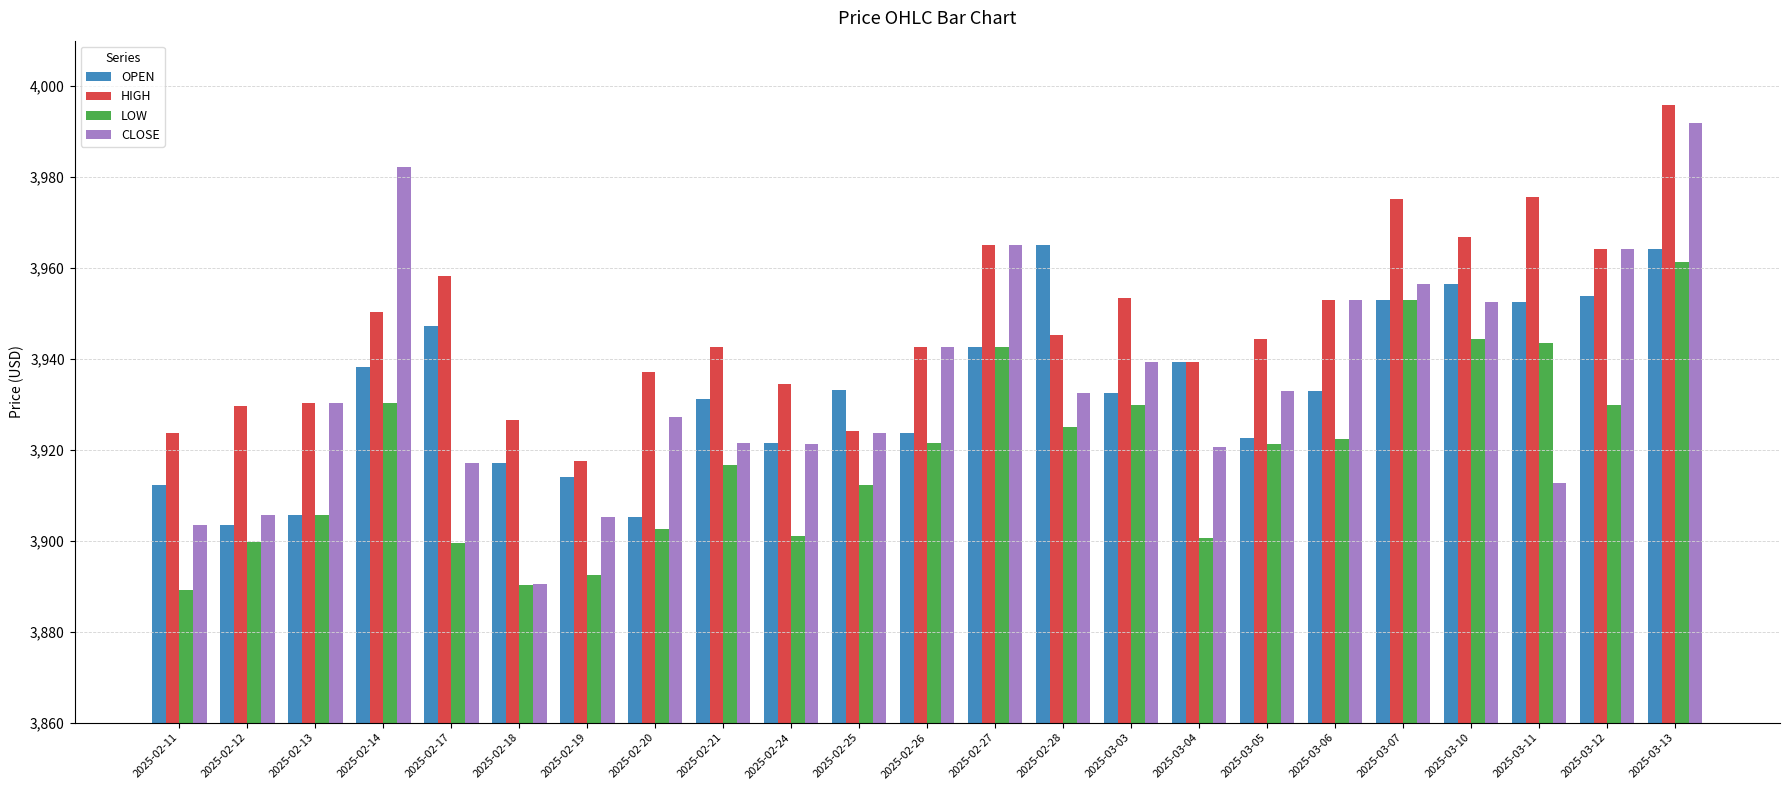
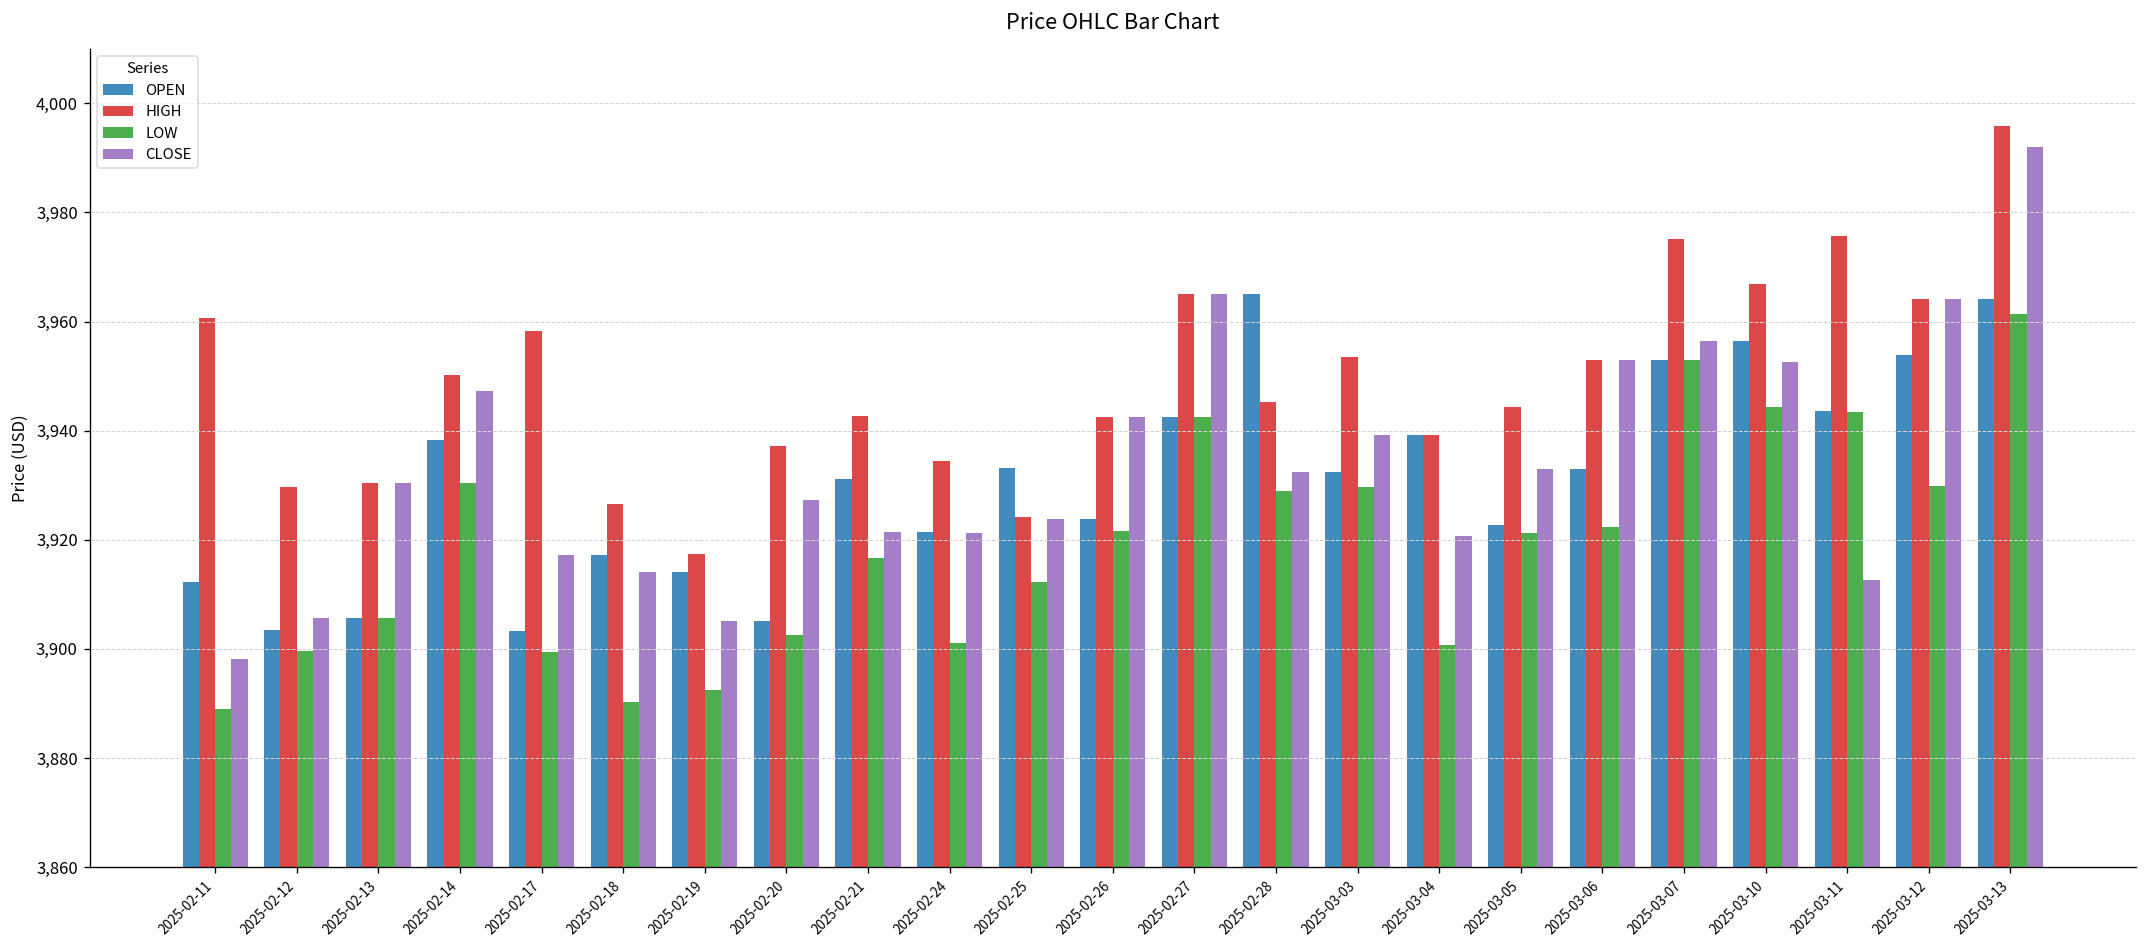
HIGH, 2025-02-11: 3,924 -> 3,961
CLOSE, 2025-02-11: 3,903 -> 3,898
CLOSE, 2025-02-14: 3,982 -> 3,947
OPEN, 2025-02-17: 3,947 -> 3,903
CLOSE, 2025-02-18: 3,891 -> 3,914
LOW, 2025-02-28: 3,925 -> 3,929
OPEN, 2025-03-11: 3,953 -> 3,944
